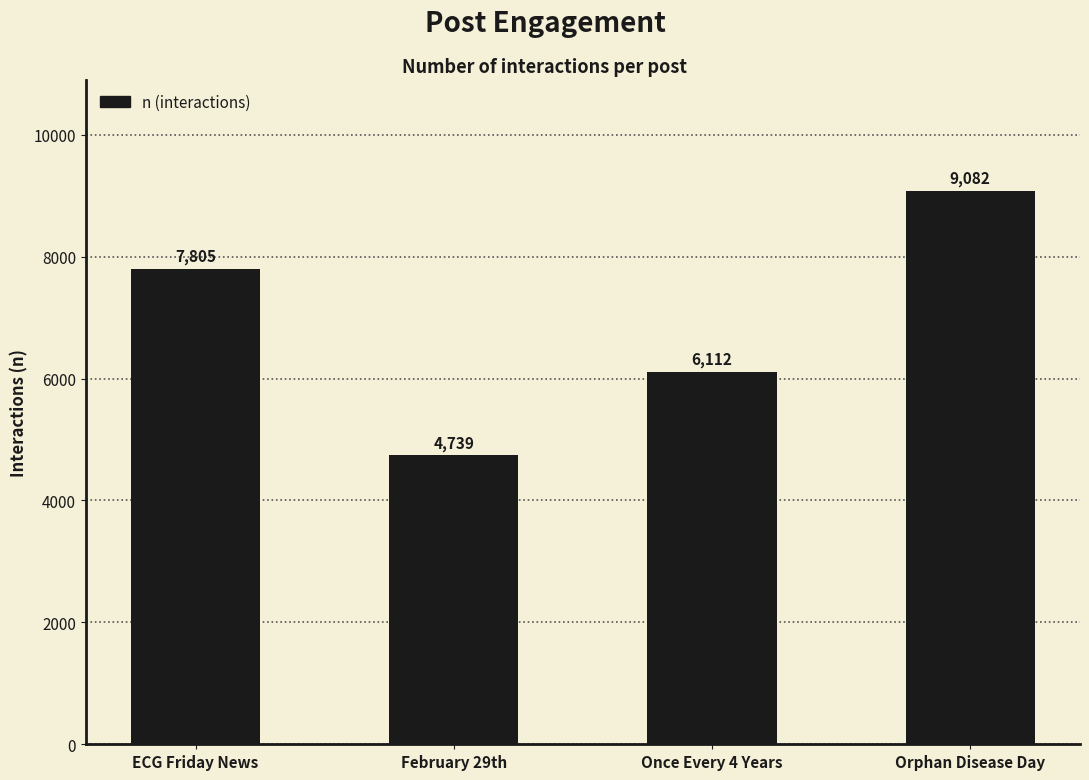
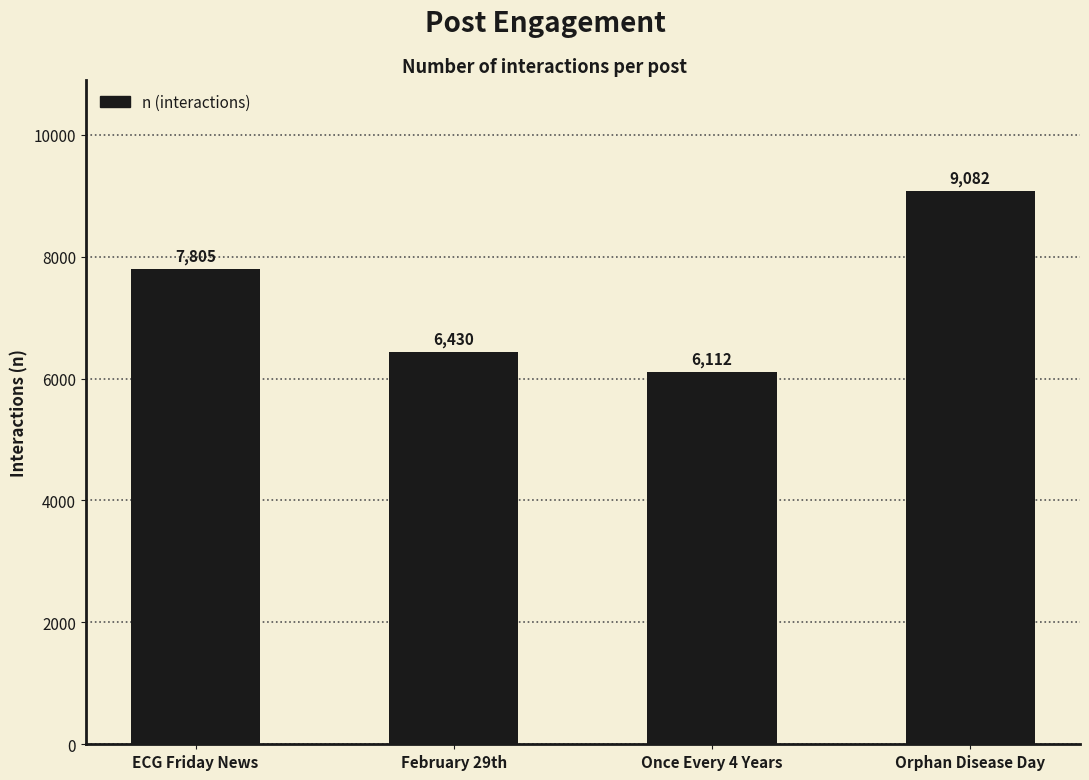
February 29th: 4,739 -> 6,430
